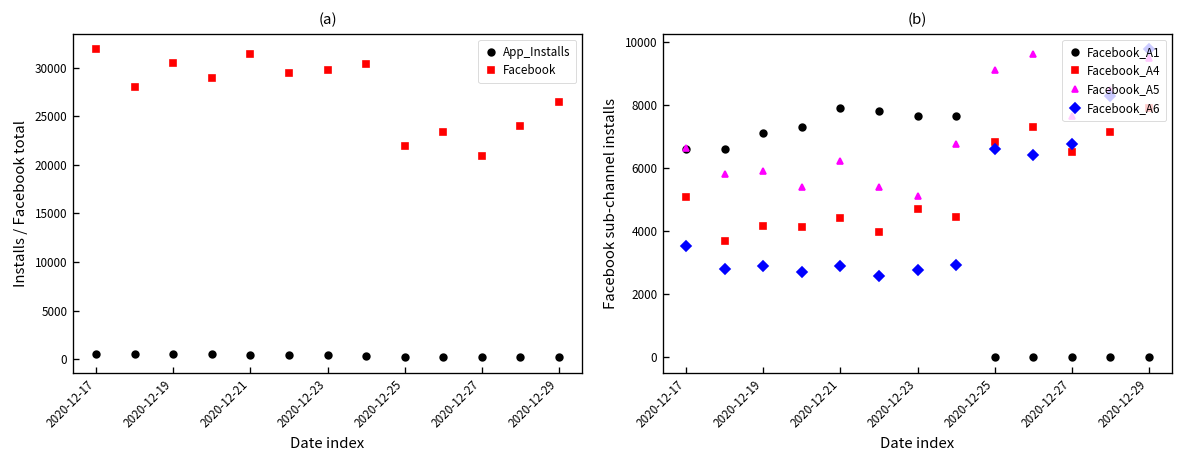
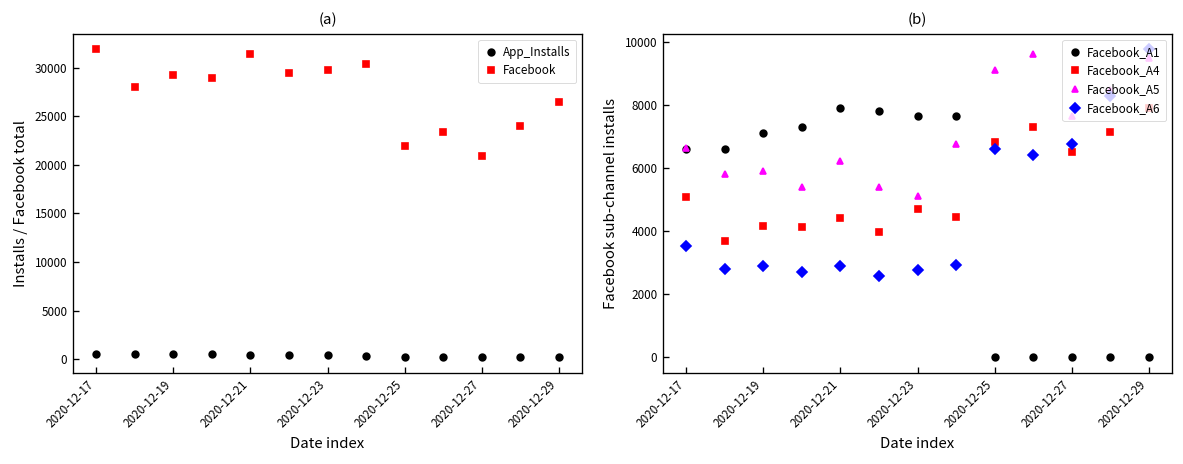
(a), Facebook, 2020-12-19: 30000 -> 29000
